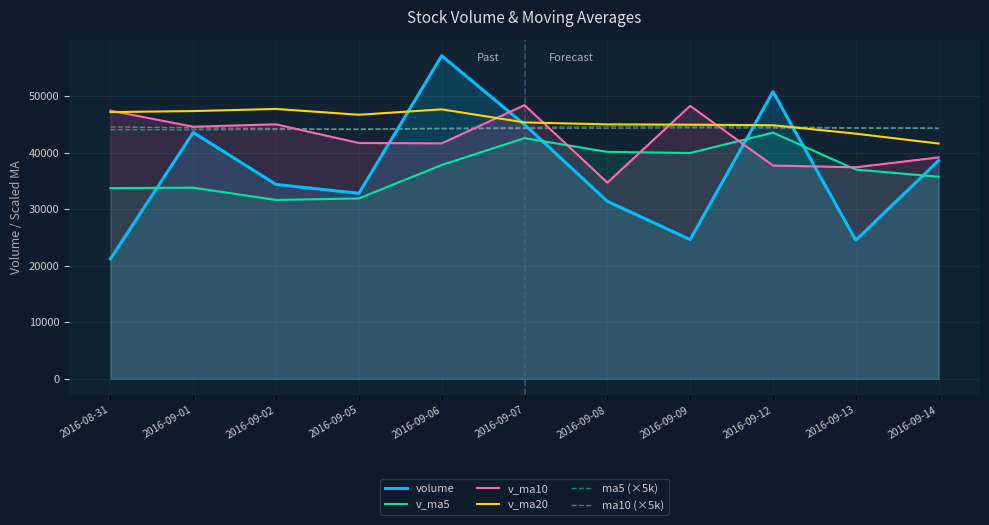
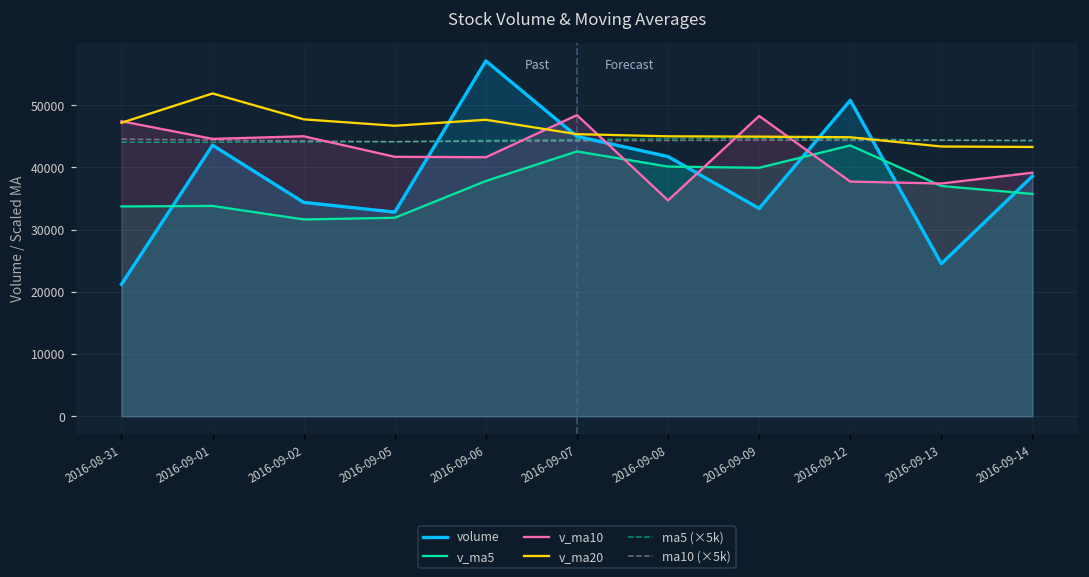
v_ma20, 2016-09-01: 47000 -> 52000
volume, 2016-09-08: 31000 -> 42000
volume, 2016-09-09: 25000 -> 33000
v_ma20, 2016-09-14: 42000 -> 43000
